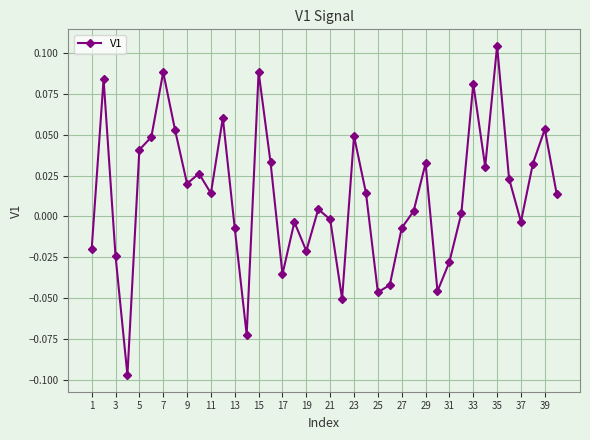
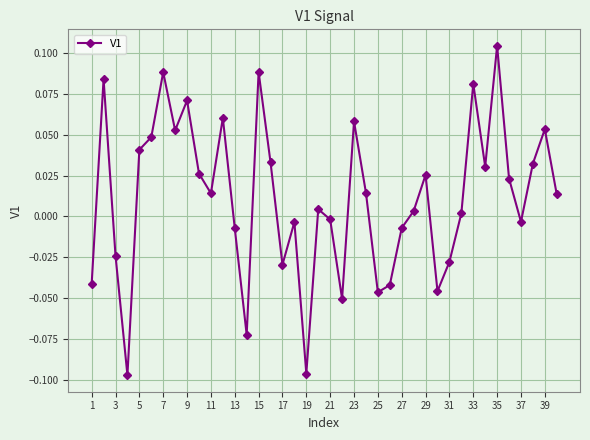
1: -0.020 -> -0.041
9: 0.020 -> 0.071
17: -0.035 -> -0.030
19: -0.021 -> -0.096
23: 0.049 -> 0.058
29: 0.032 -> 0.025
